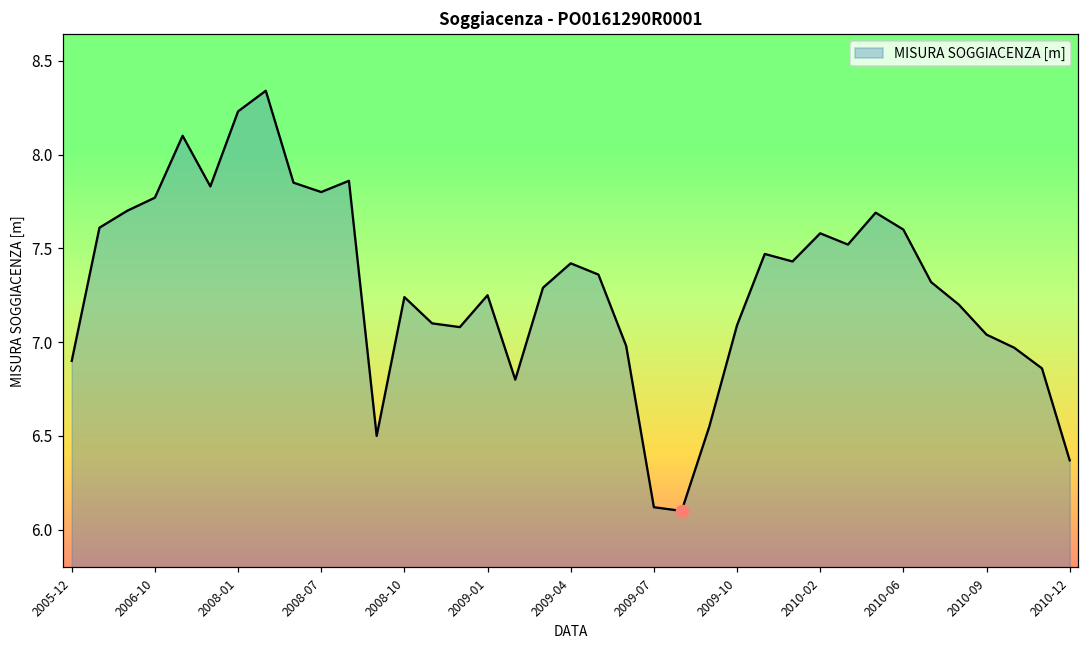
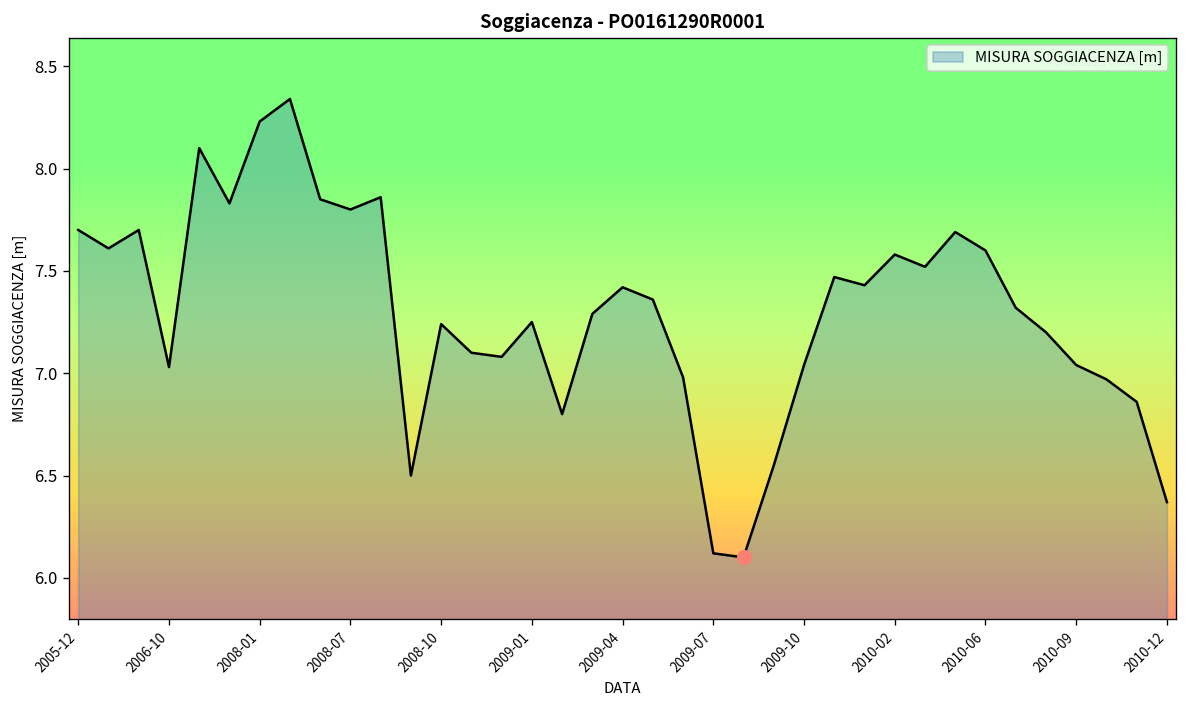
MISURA SOGGIACENZA [m], 2005-12: 6.9 -> 7.7
MISURA SOGGIACENZA [m], 2006-10: 7.77 -> 7.03
MISURA SOGGIACENZA [m], 2009-10: 7.09 -> 7.04
